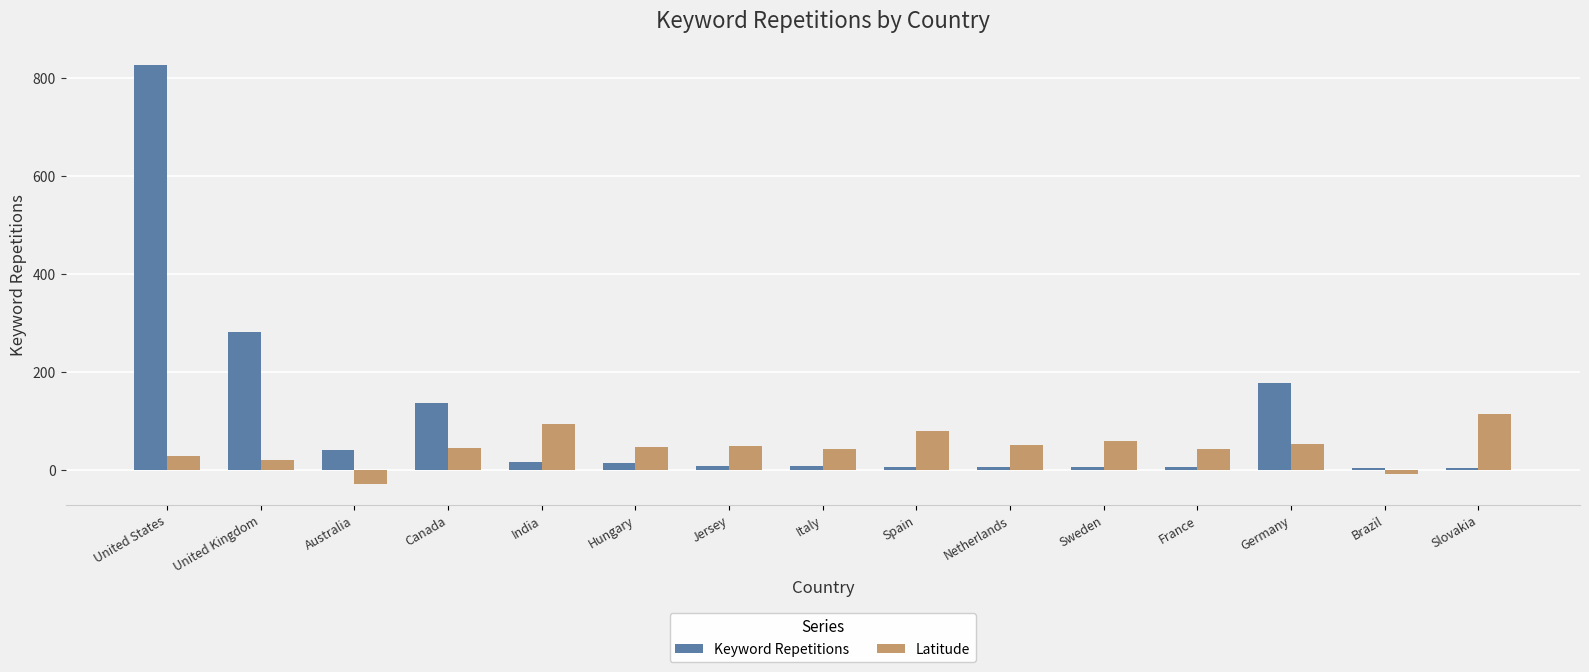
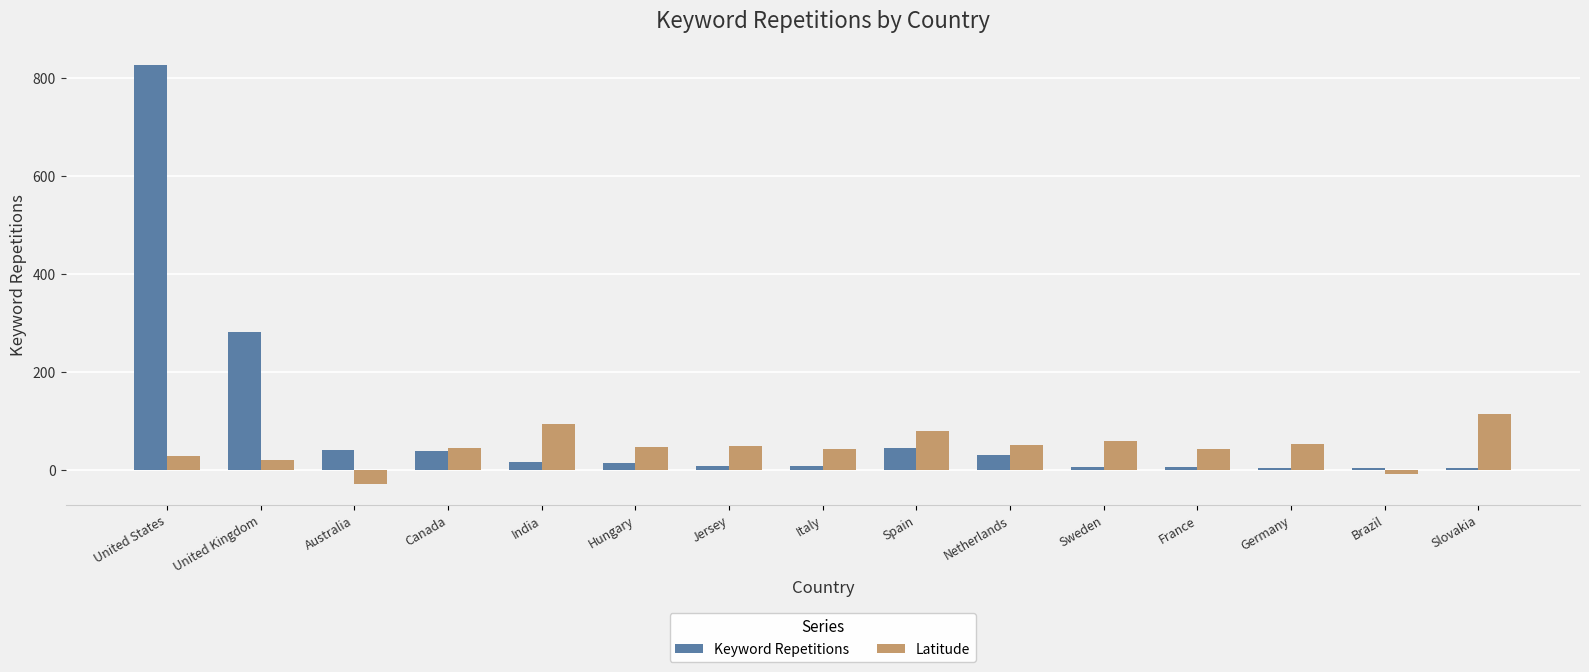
Keyword Repetitions, Canada: 140 -> 40
Keyword Repetitions, Spain: 10 -> 50
Keyword Repetitions, Netherlands: 10 -> 30
Keyword Repetitions, Germany: 180 -> 10
